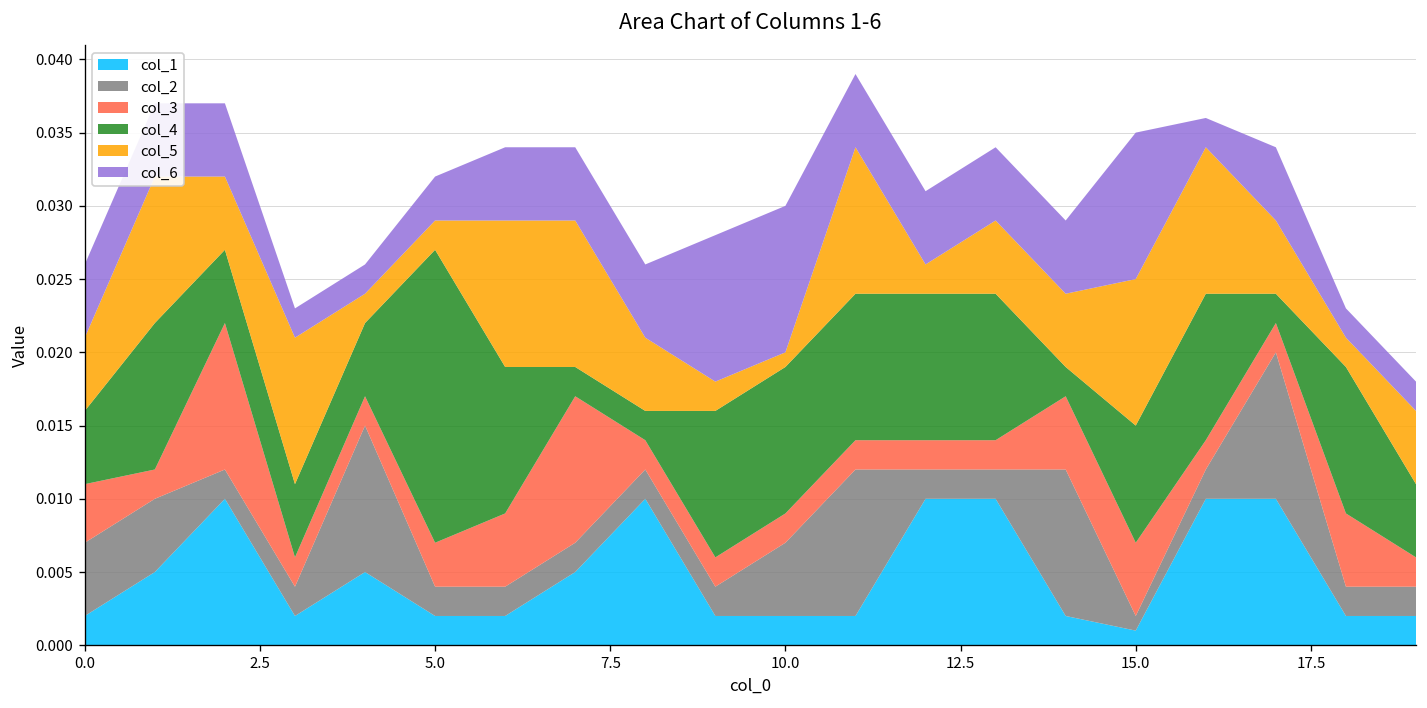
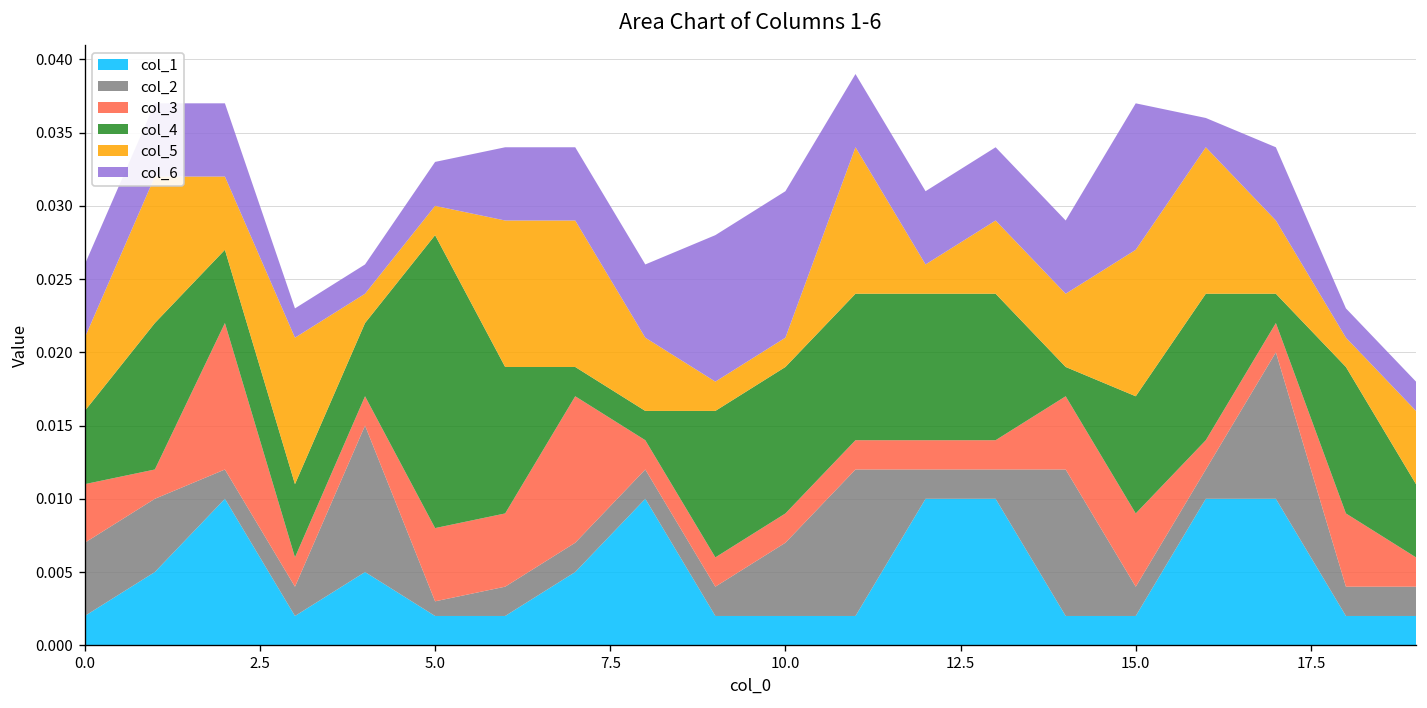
col_2, 5.0: 0.002 -> 0.001
col_3, 5.0: 0.003 -> 0.005
col_5, 10.0: 0.001 -> 0.002
col_1, 15.0: 0.001 -> 0.002
col_2, 15.0: 0.001 -> 0.002
